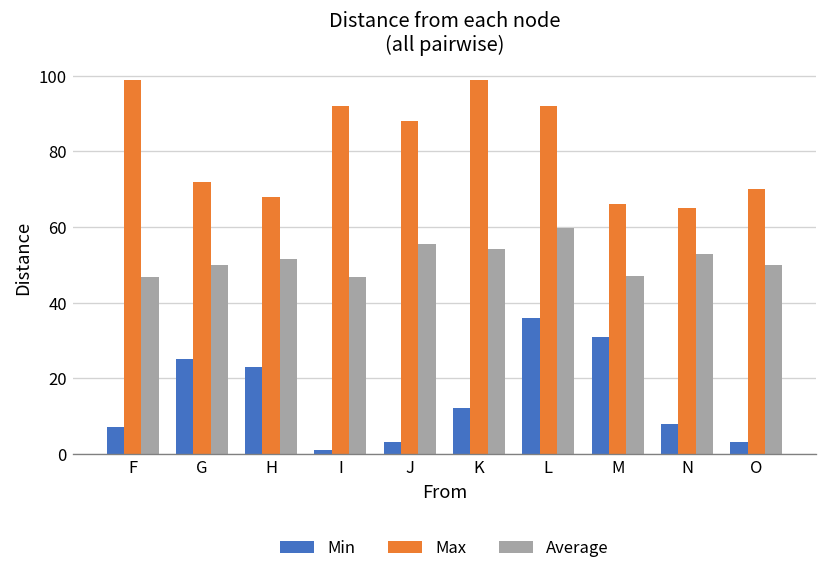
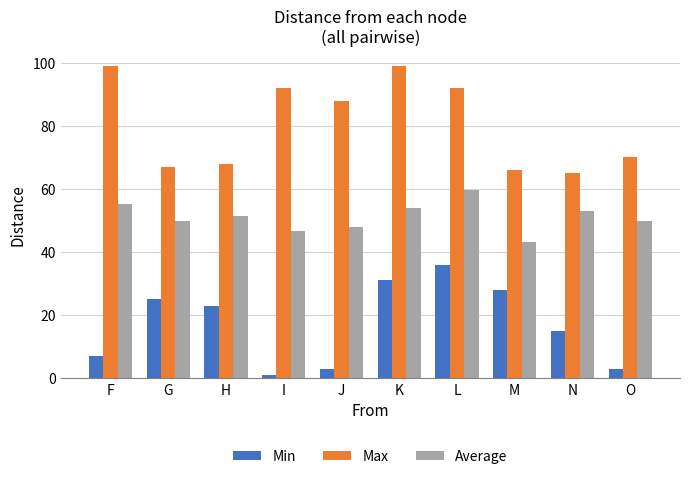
Average, F: 47 -> 55
Max, G: 72 -> 67
Average, J: 56 -> 48
Min, K: 12 -> 31
Min, M: 31 -> 28
Average, M: 47 -> 43
Min, N: 8 -> 15
